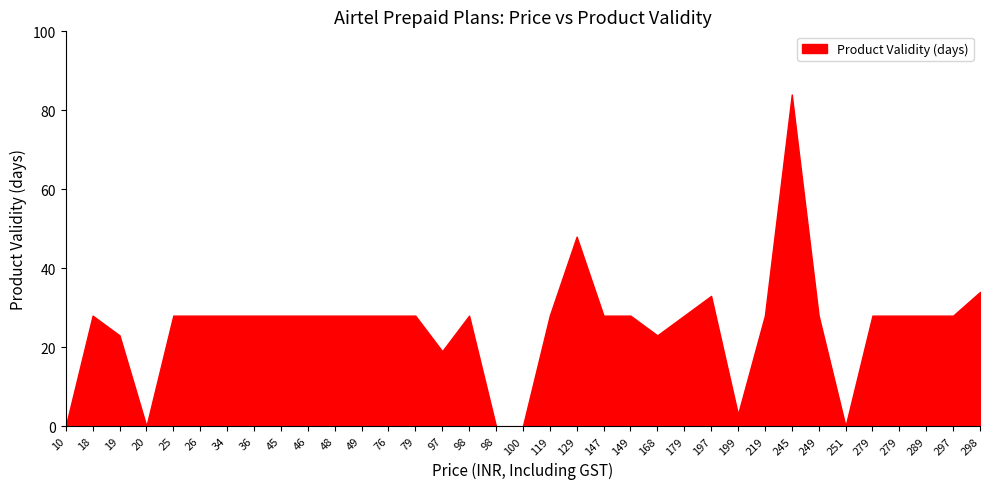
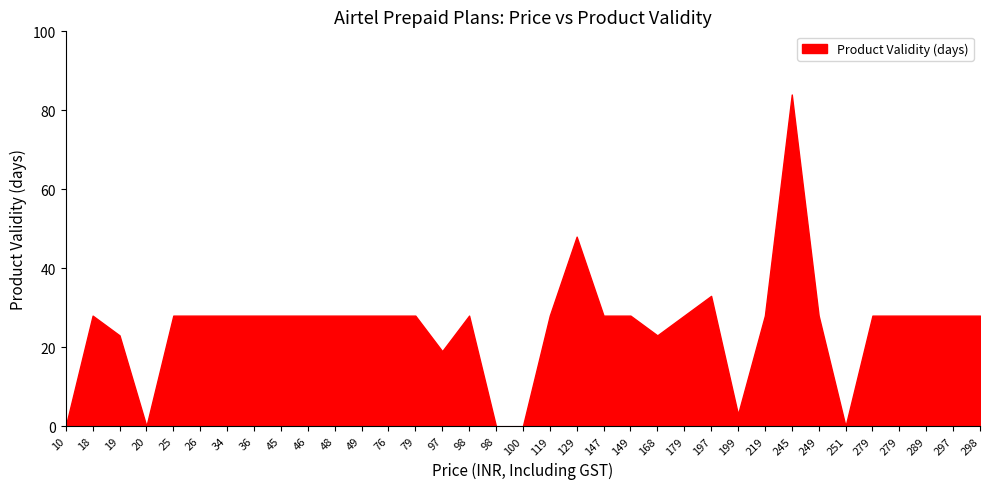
298: 34 -> 28
